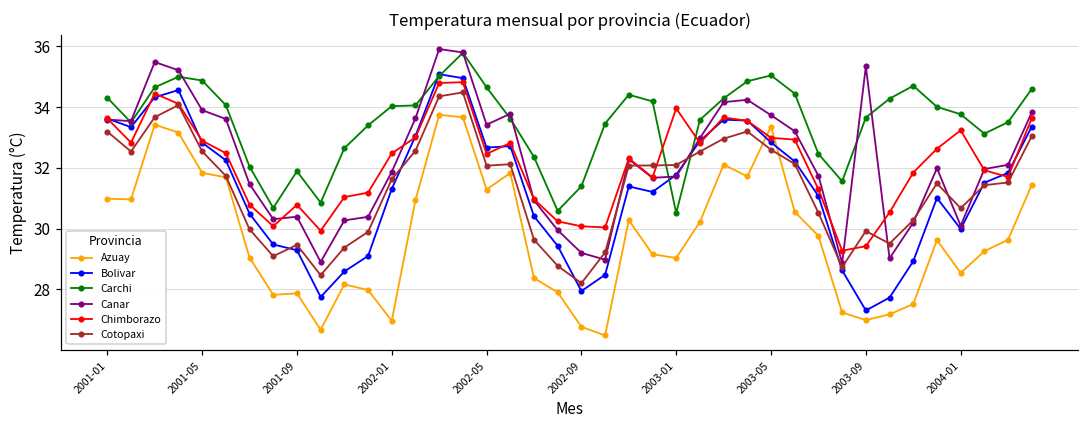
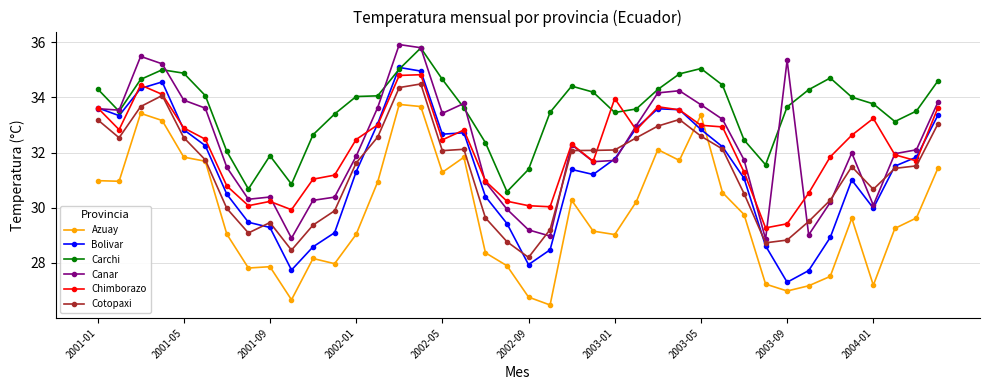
Chimborazo, 2001-09: 30.8 -> 30.2
Azuay, 2002-01: 27.0 -> 29.0
Carchi, 2003-01: 30.5 -> 33.5
Cotopaxi, 2003-09: 29.9 -> 28.8
Azuay, 2004-01: 28.5 -> 27.2
